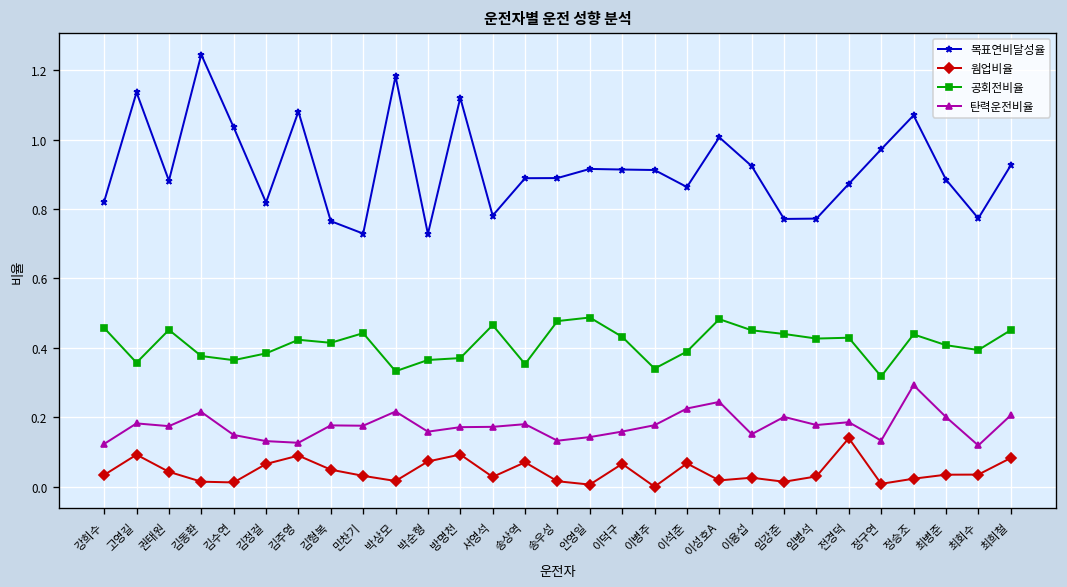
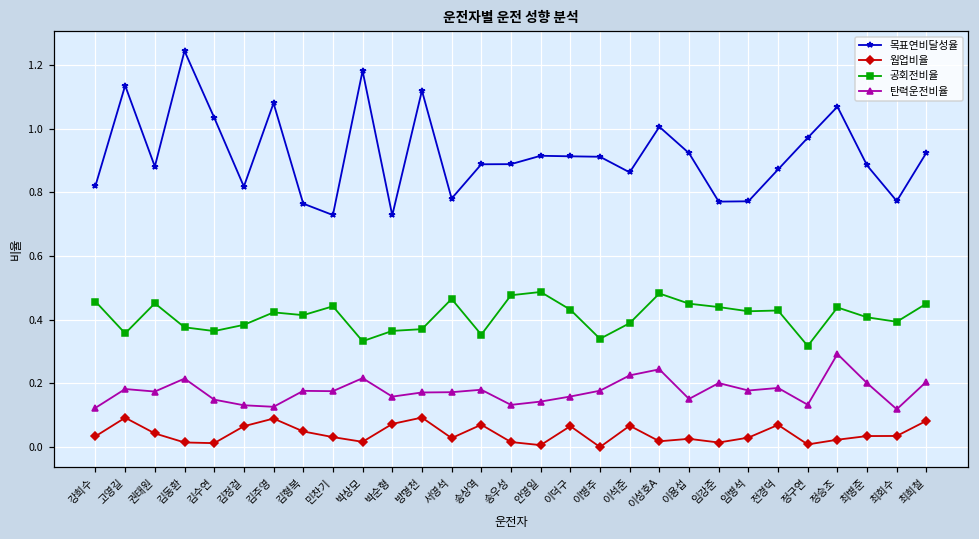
웜업비율, 전경덕: 0.14 -> 0.07
